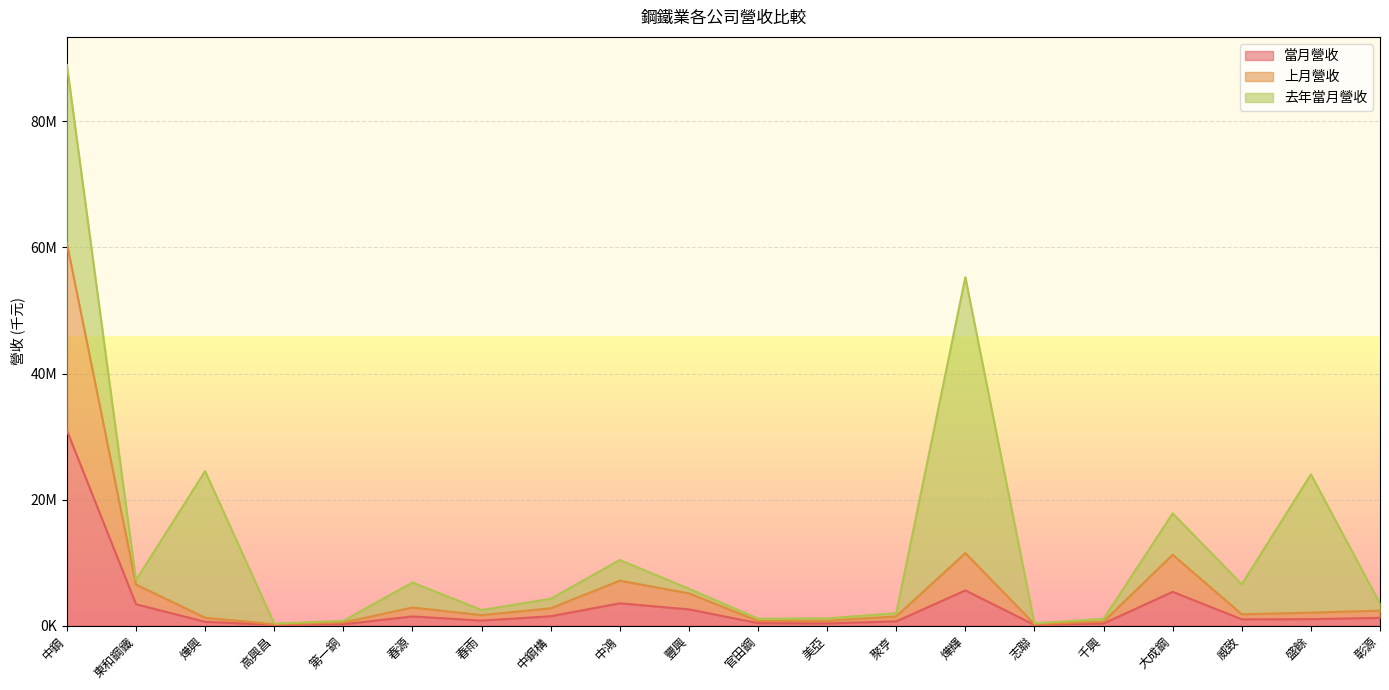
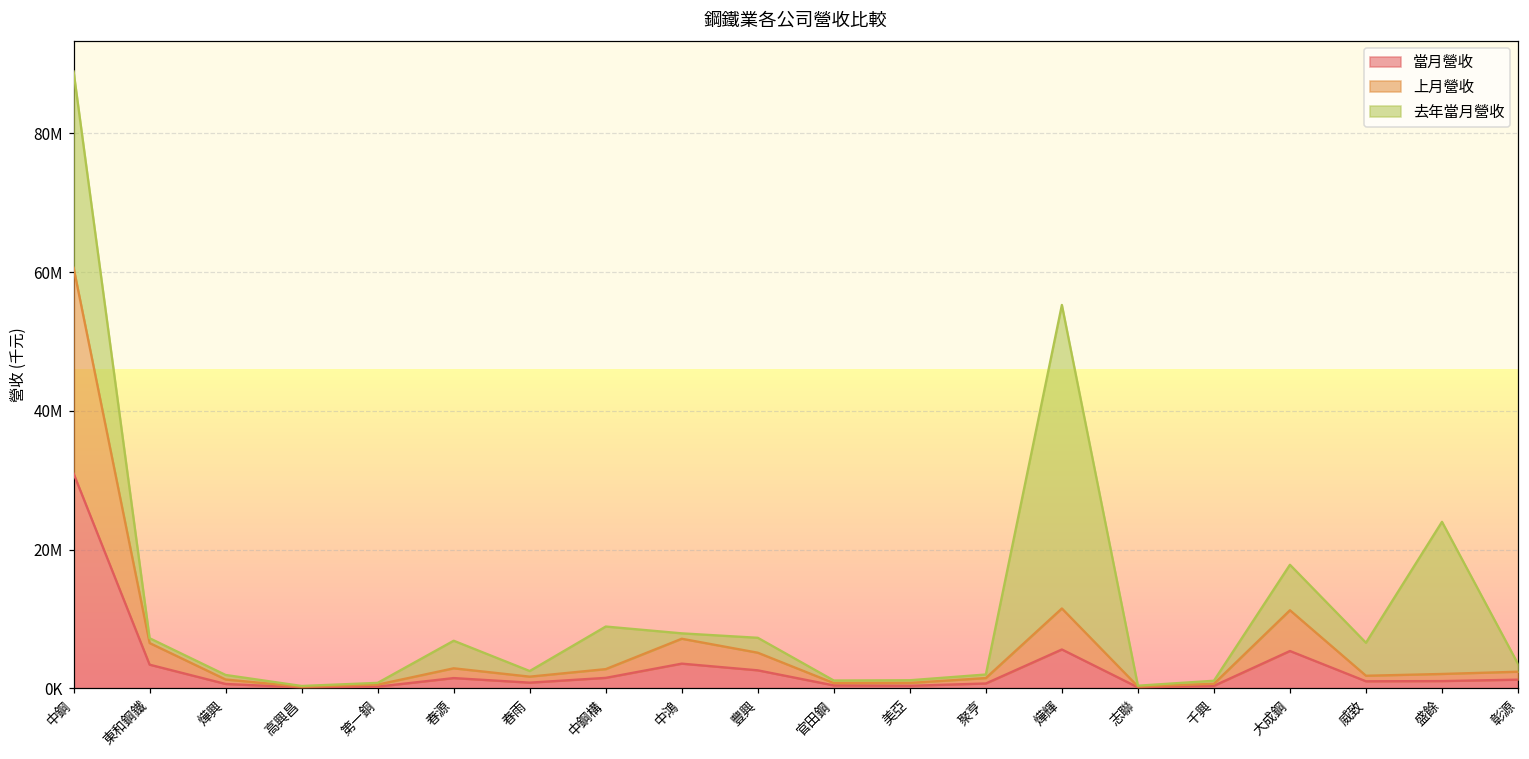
去年當月營收, 燁興: 23000000 -> 1000000
去年當月營收, 中鋼構: 2000000 -> 6000000
去年當月營收, 中鴻: 3000000 -> 1000000
去年當月營收, 豐興: 1000000 -> 2000000
